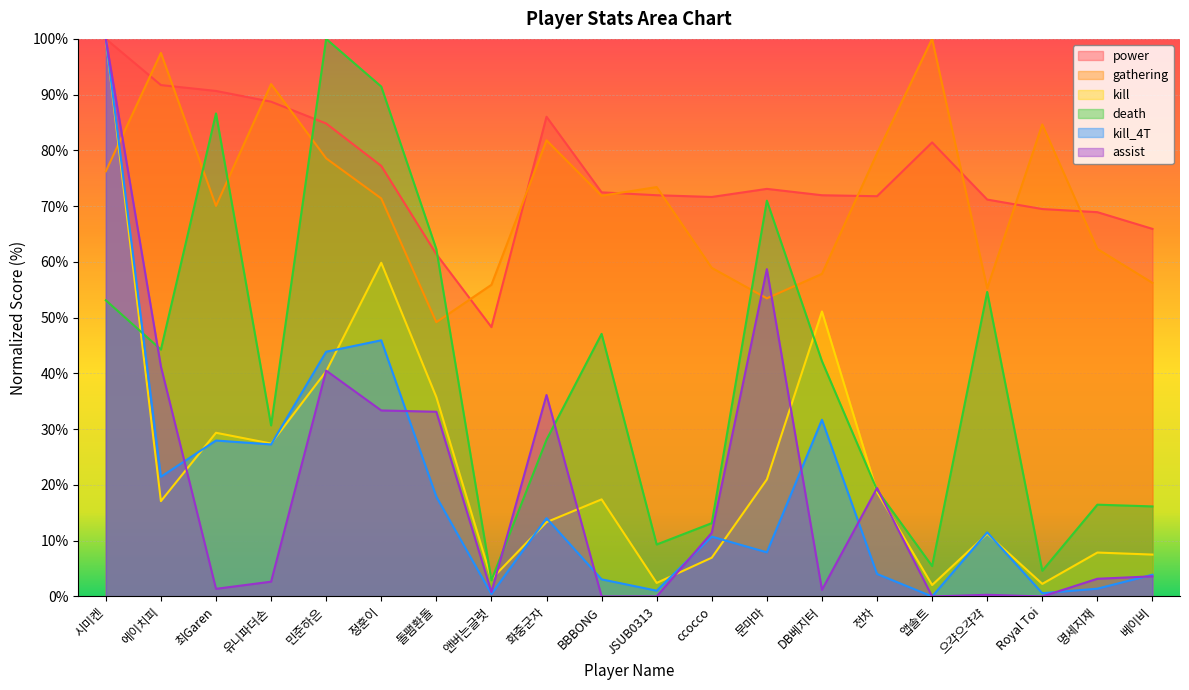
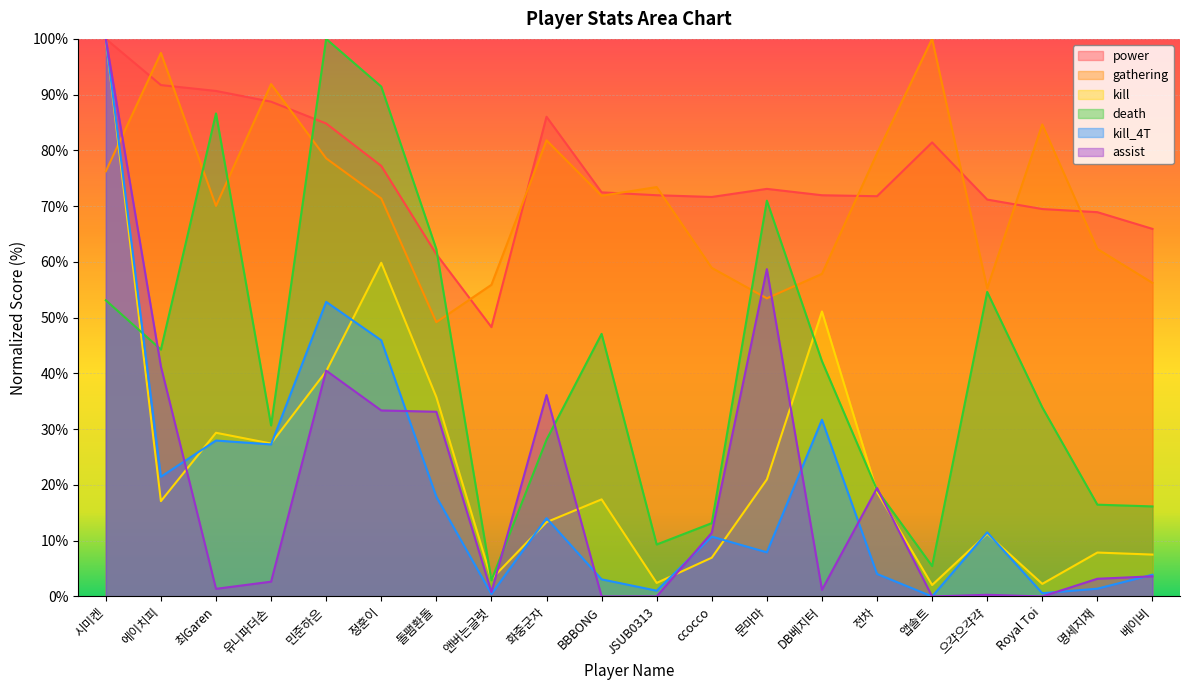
kill_4T, 민준하은: 44% -> 53%
death, Royal Toi: 5% -> 34%
